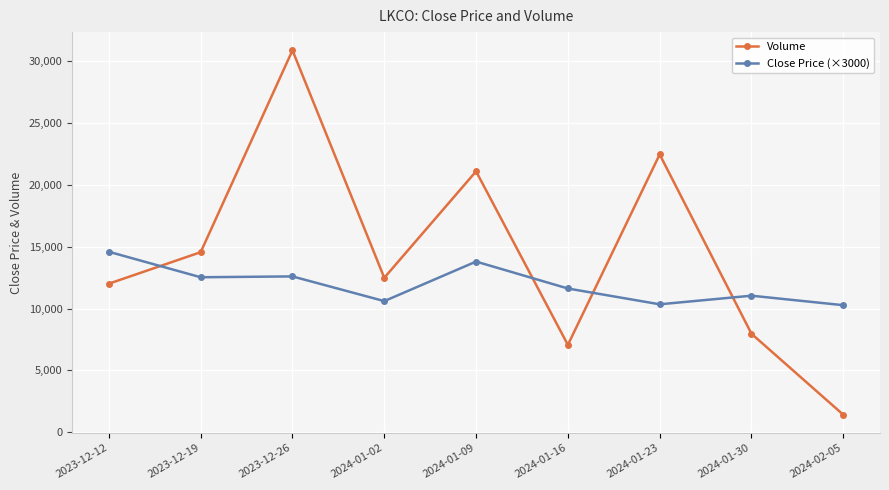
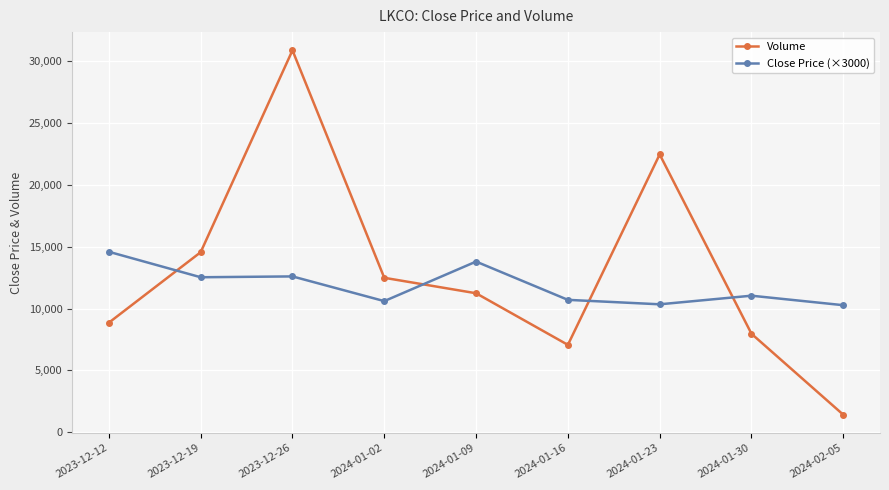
Volume, 2023-12-12: 12,000 -> 8,900
Volume, 2024-01-09: 21,100 -> 11,200
Close Price (×3000), 2024-01-16: 11,600 -> 10,700
